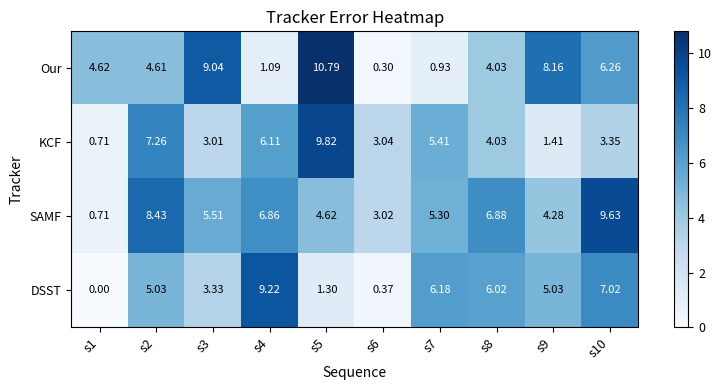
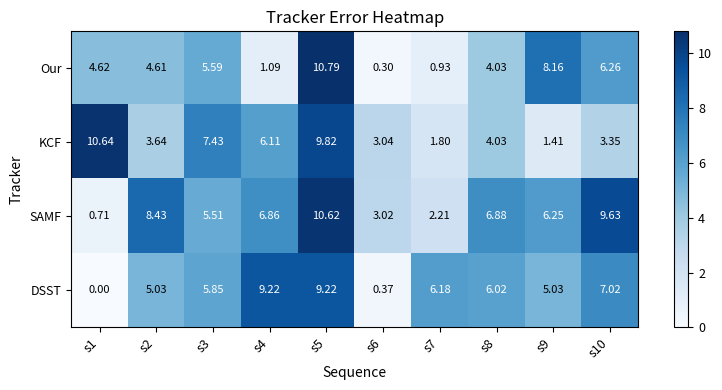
Our, s3: 9.04 -> 5.59
KCF, s1: 0.71 -> 10.64
KCF, s2: 7.26 -> 3.64
KCF, s3: 3.01 -> 7.43
KCF, s7: 5.41 -> 1.80
SAMF, s5: 4.62 -> 10.62
SAMF, s7: 5.30 -> 2.21
SAMF, s9: 4.28 -> 6.25
DSST, s3: 3.33 -> 5.85
DSST, s5: 1.30 -> 9.22
